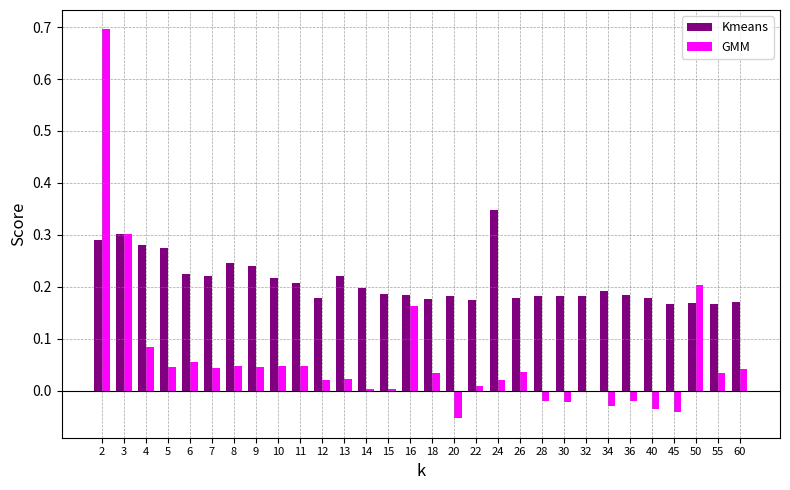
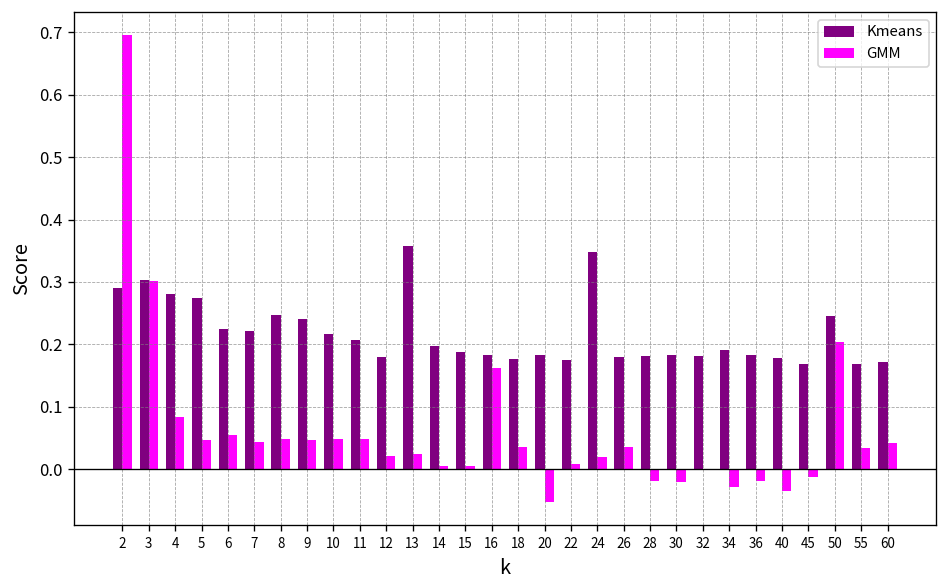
Kmeans, 13: 0.22 -> 0.36
GMM, 45: -0.04 -> -0.01
Kmeans, 50: 0.17 -> 0.25
